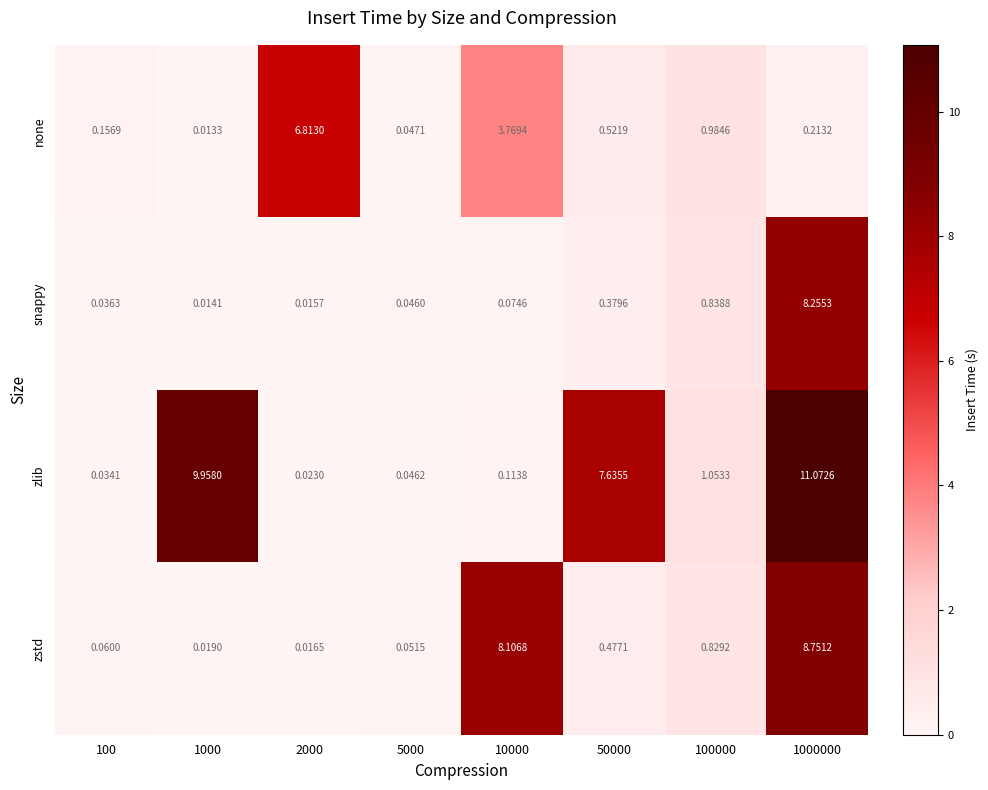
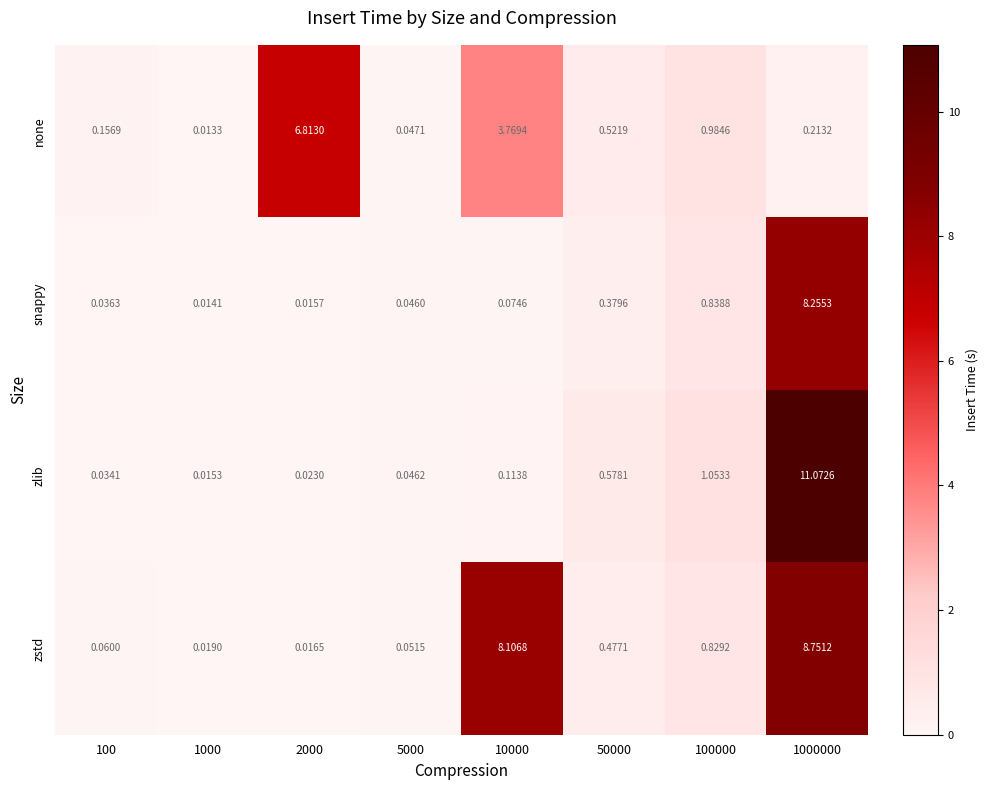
zlib, 1000: 9.9580 -> 0.0153
zlib, 50000: 7.6355 -> 0.5781
